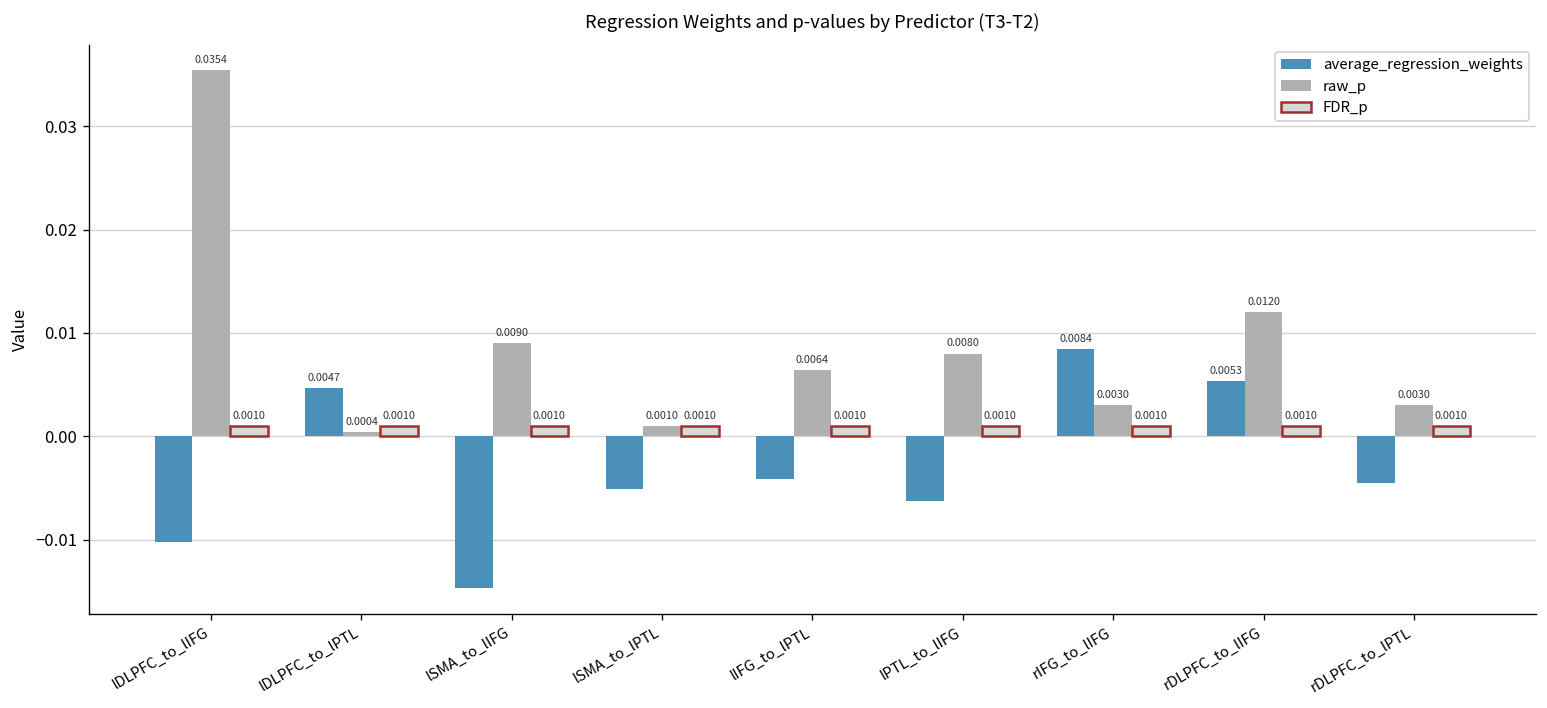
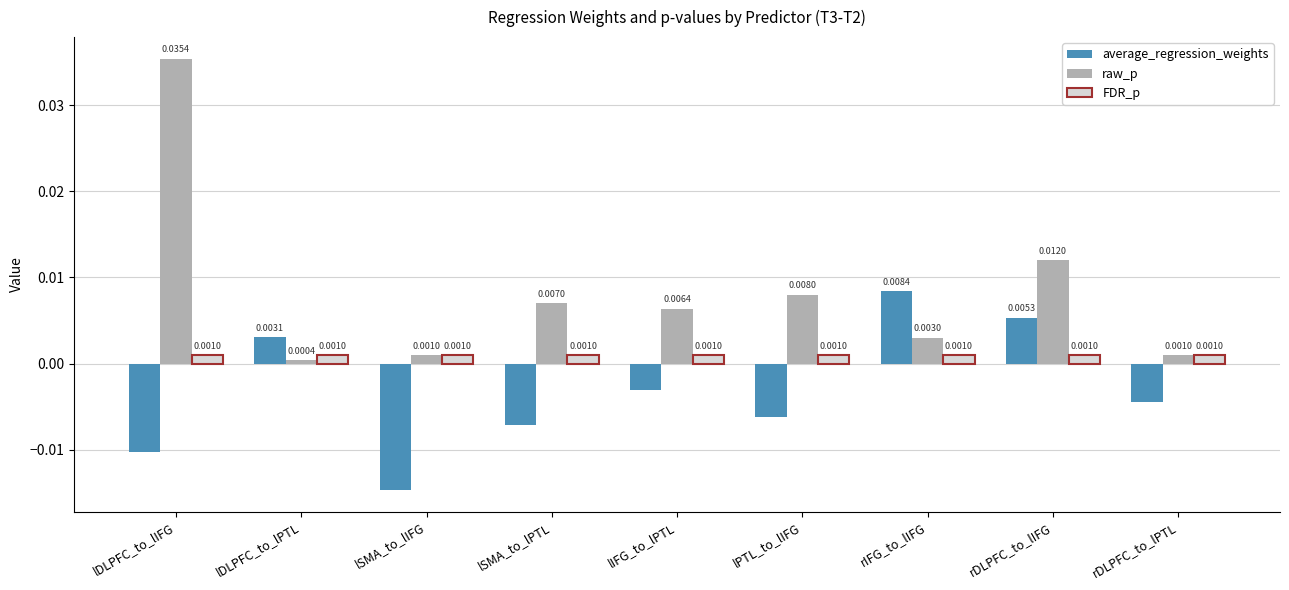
average_regression_weights, lDLPFC_to_lPTL: 0.0047 -> 0.0031
raw_p, lSMA_to_lIFG: 0.0090 -> 0.0010
average_regression_weights, lSMA_to_lPTL: -0.005 -> -0.007
raw_p, lSMA_to_lPTL: 0.0010 -> 0.0070
average_regression_weights, lIFG_to_lPTL: -0.004 -> -0.003
raw_p, rDLPFC_to_lPTL: 0.0030 -> 0.0010
